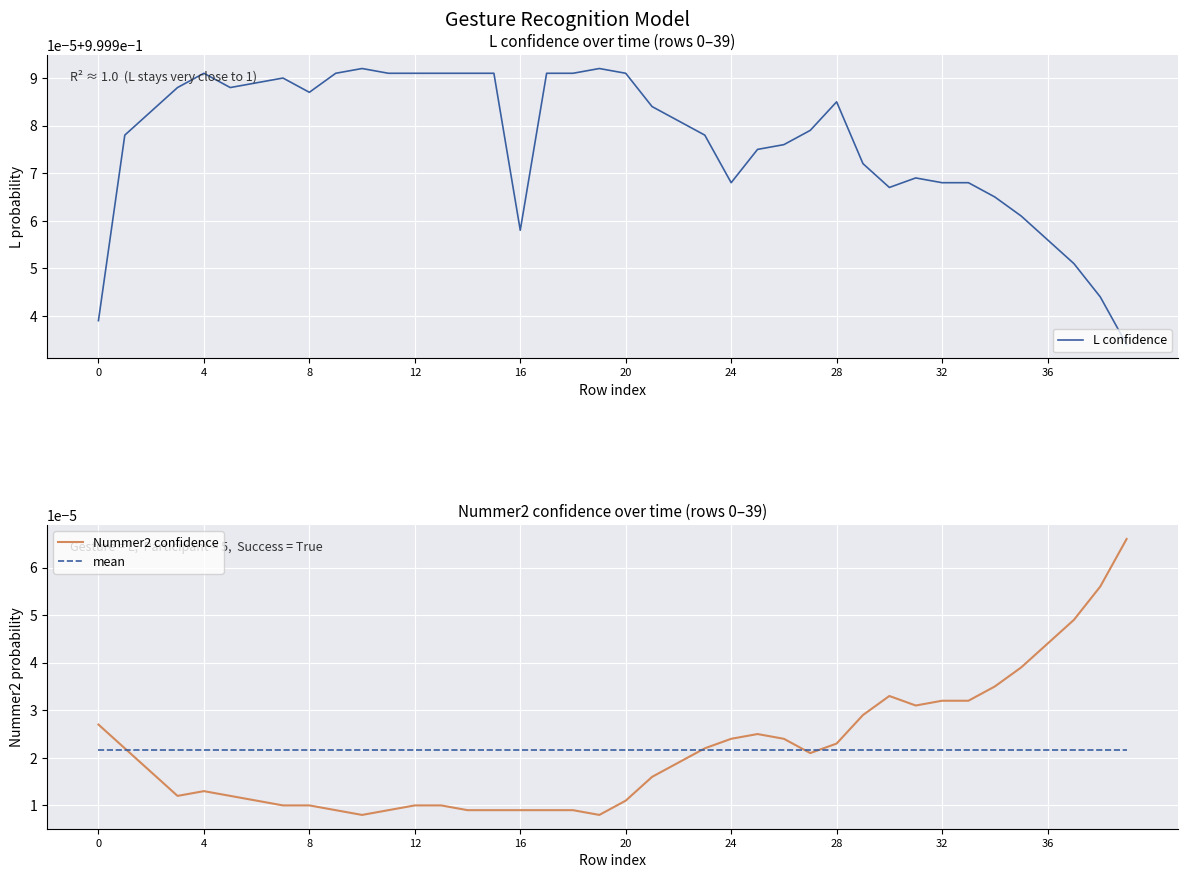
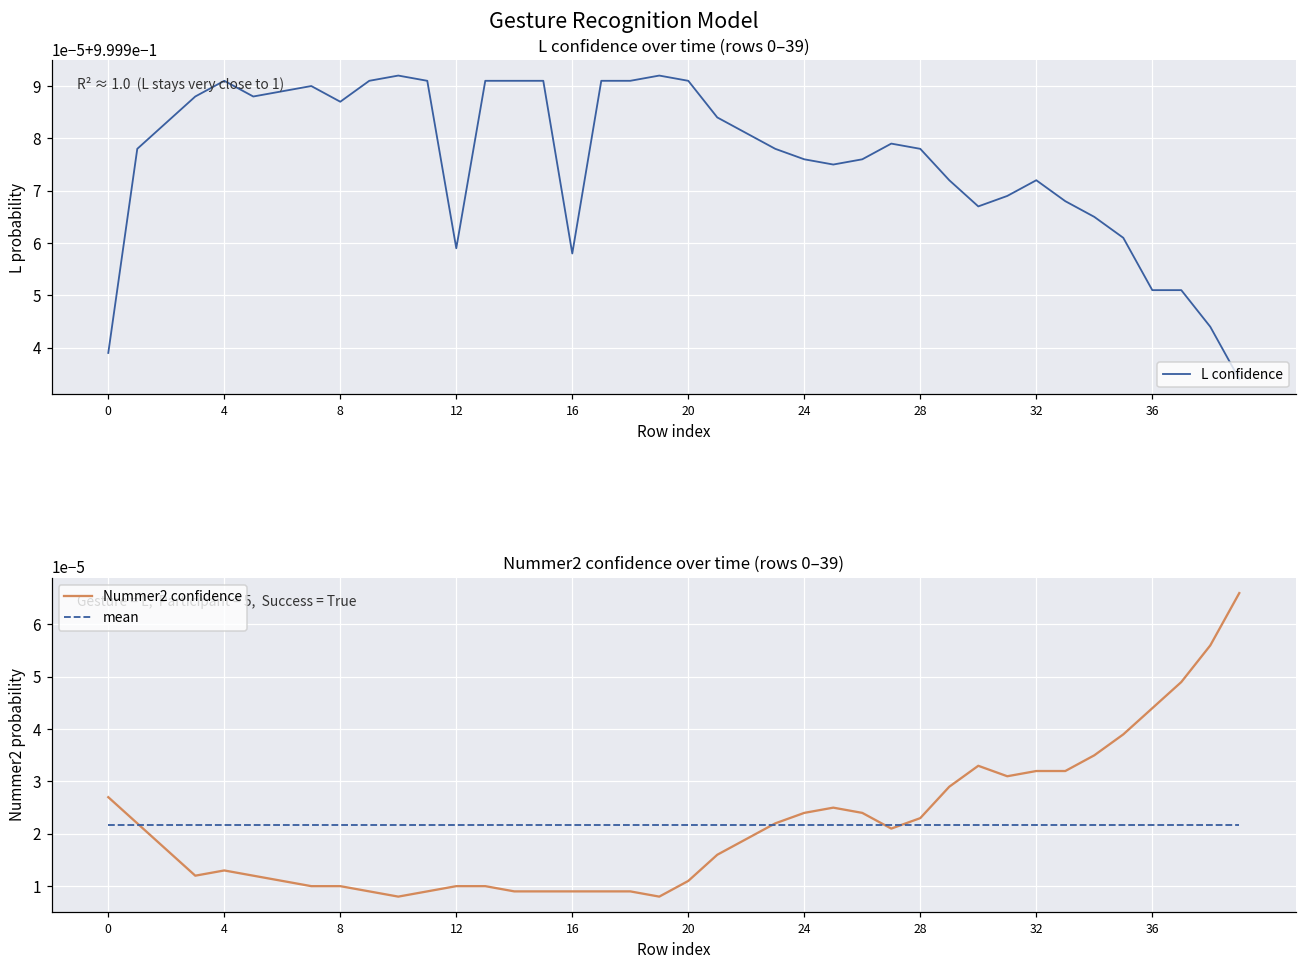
L confidence over time (rows 0–39), 12: 0.999991 -> 0.999959
L confidence over time (rows 0–39), 24: 0.999968 -> 0.999976
L confidence over time (rows 0–39), 28: 0.999985 -> 0.999978
L confidence over time (rows 0–39), 32: 0.999968 -> 0.999972
L confidence over time (rows 0–39), 36: 0.999956 -> 0.999951
